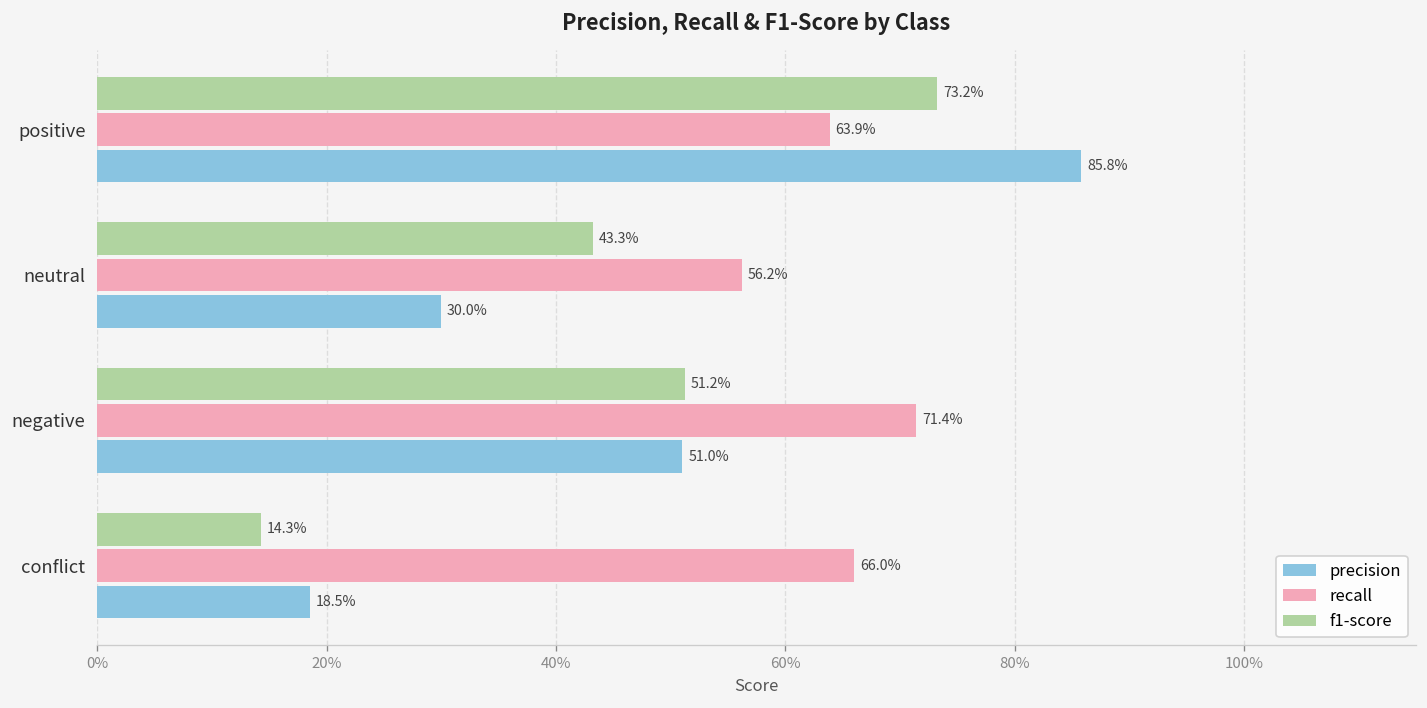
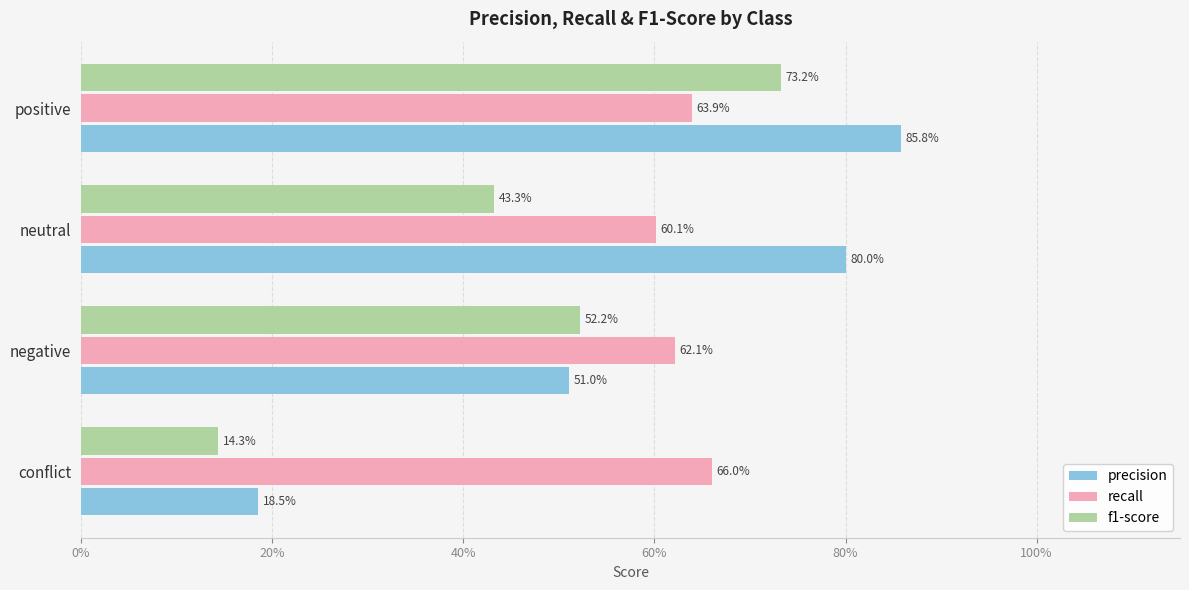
recall, neutral: 56.2% -> 60.1%
precision, neutral: 30.0% -> 80.0%
f1-score, negative: 51.2% -> 52.2%
recall, negative: 71.4% -> 62.1%
